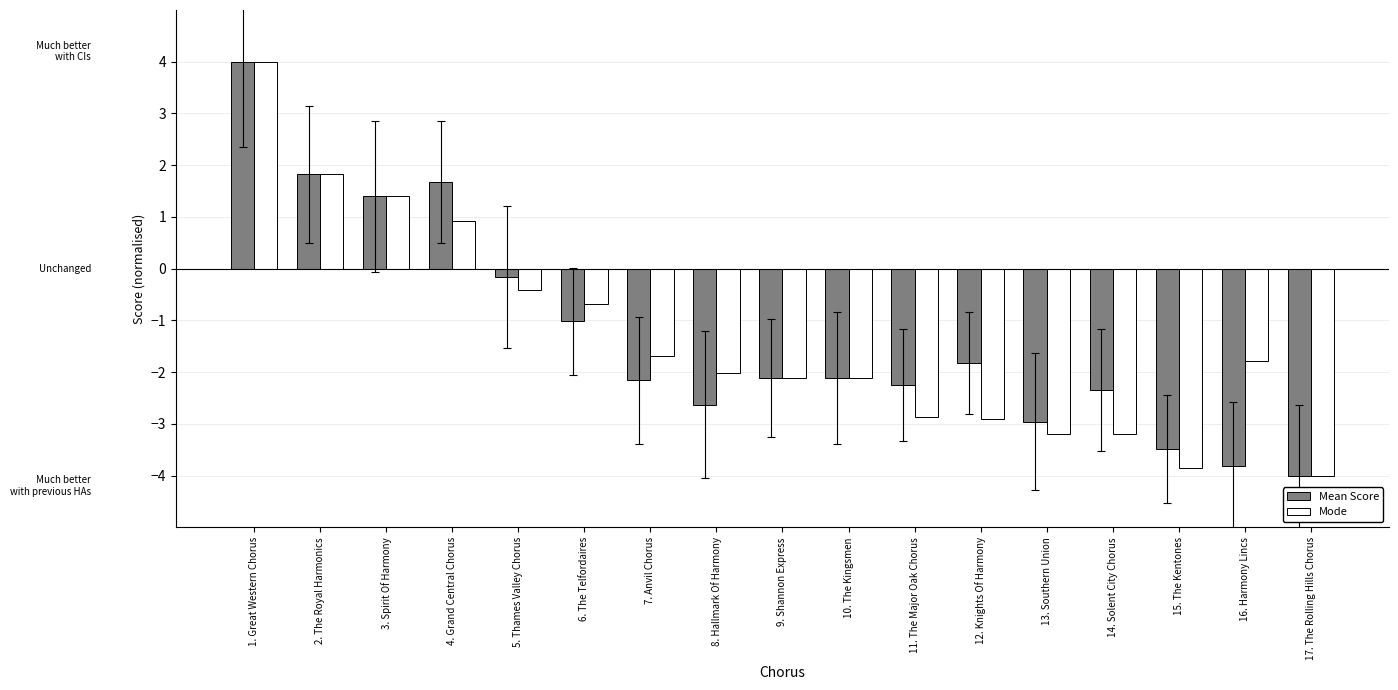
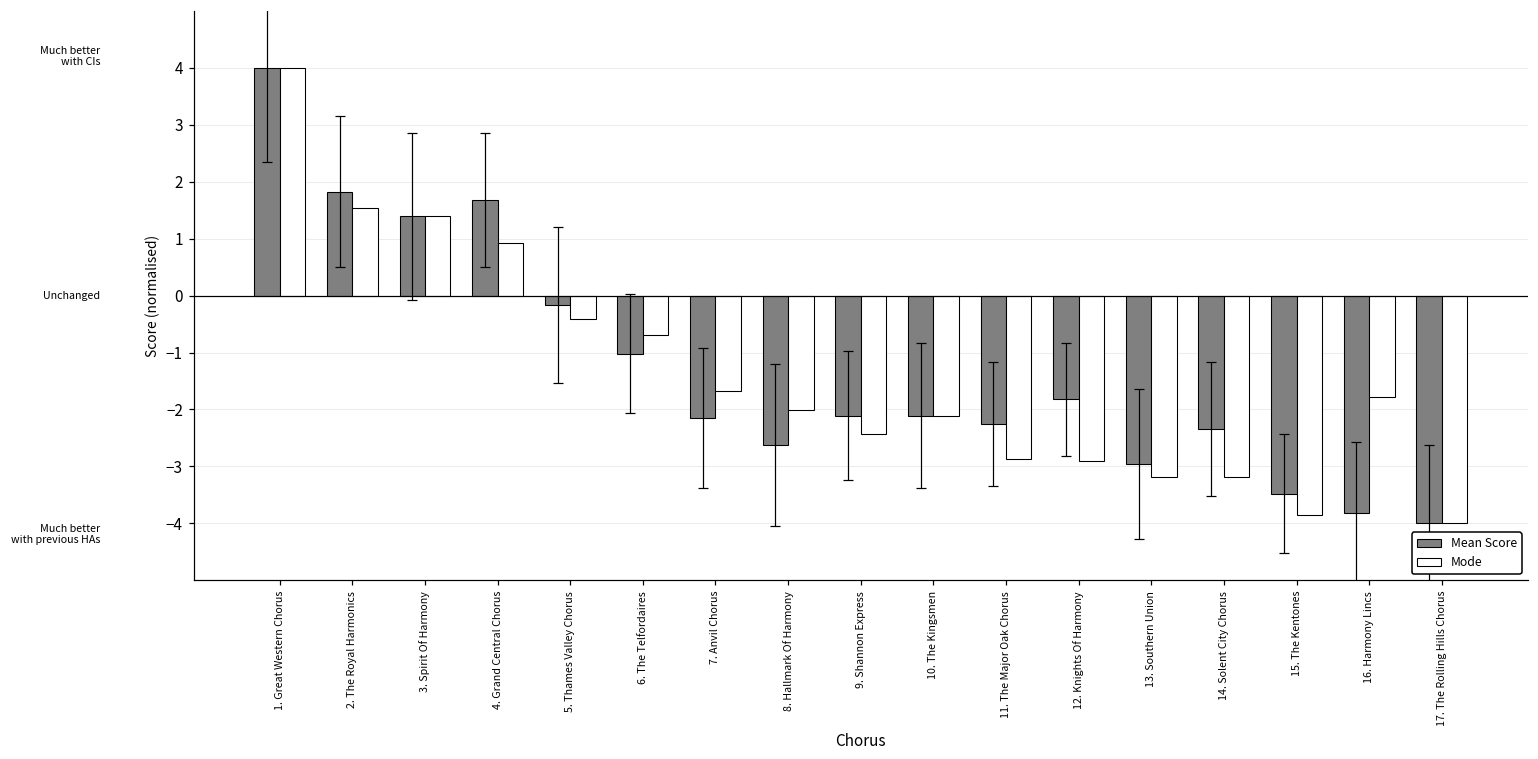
Mode, 2. The Royal Harmonics: 1.8 -> 1.5
Mode, 9. Shannon Express: -2.1 -> -2.4
